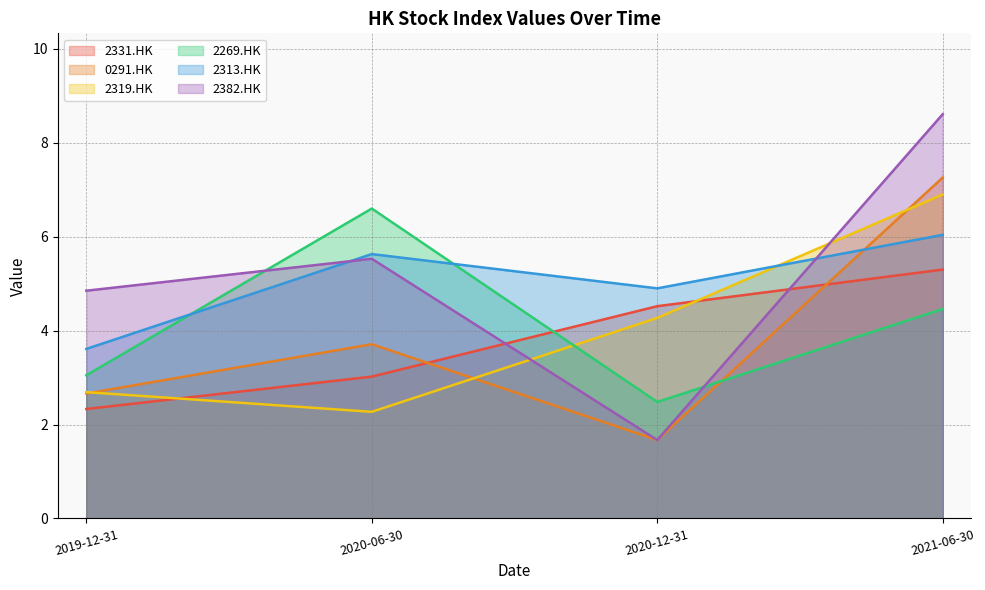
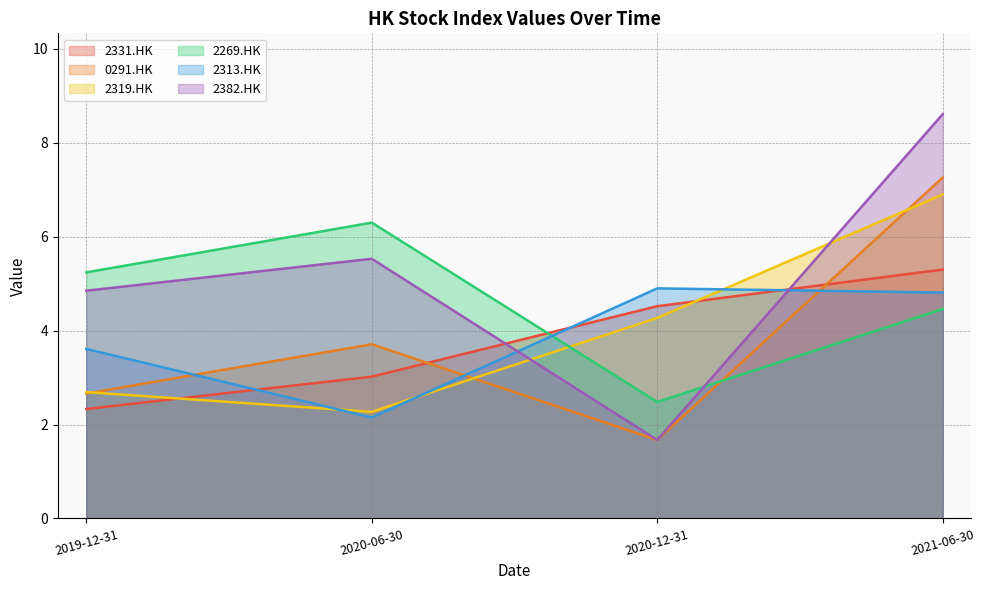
2269.HK, 2019-12-31: 3.1 -> 5.2
2269.HK, 2020-06-30: 6.6 -> 6.3
2313.HK, 2020-06-30: 5.6 -> 2.2
2313.HK, 2021-06-30: 6.0 -> 4.8
